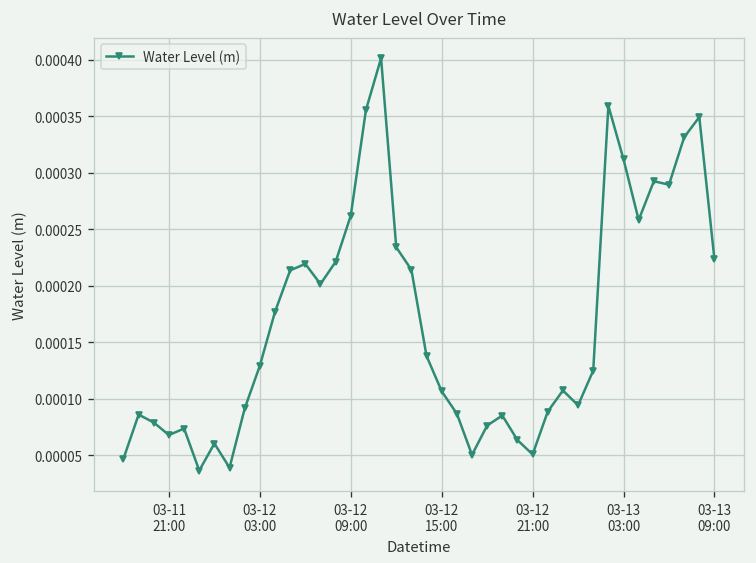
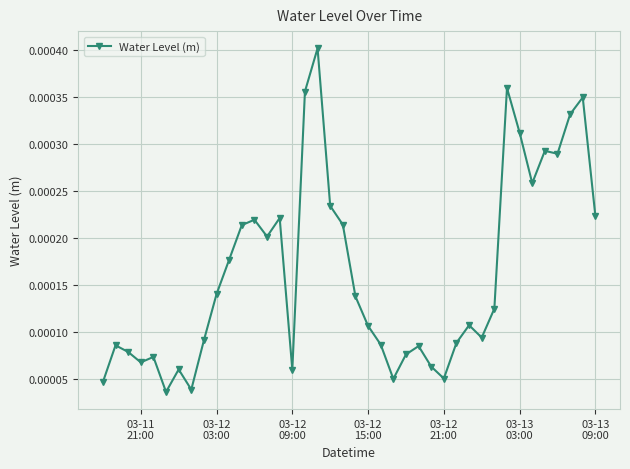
03-12 03:00: 0.00013 -> 0.00014
03-12 09:00: 0.00026 -> 0.00006
